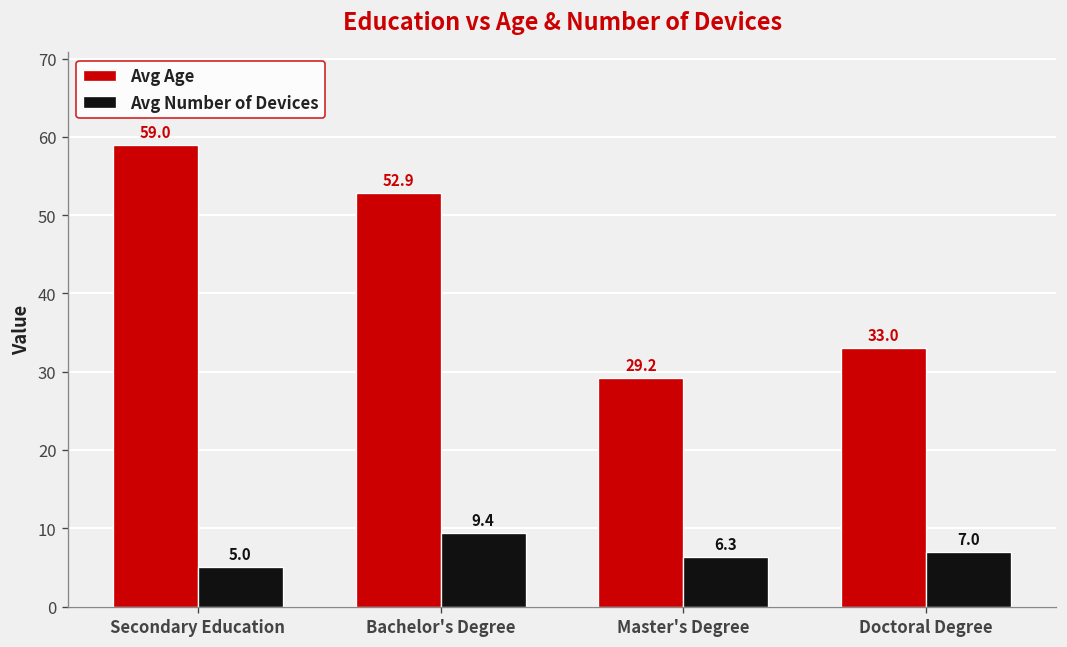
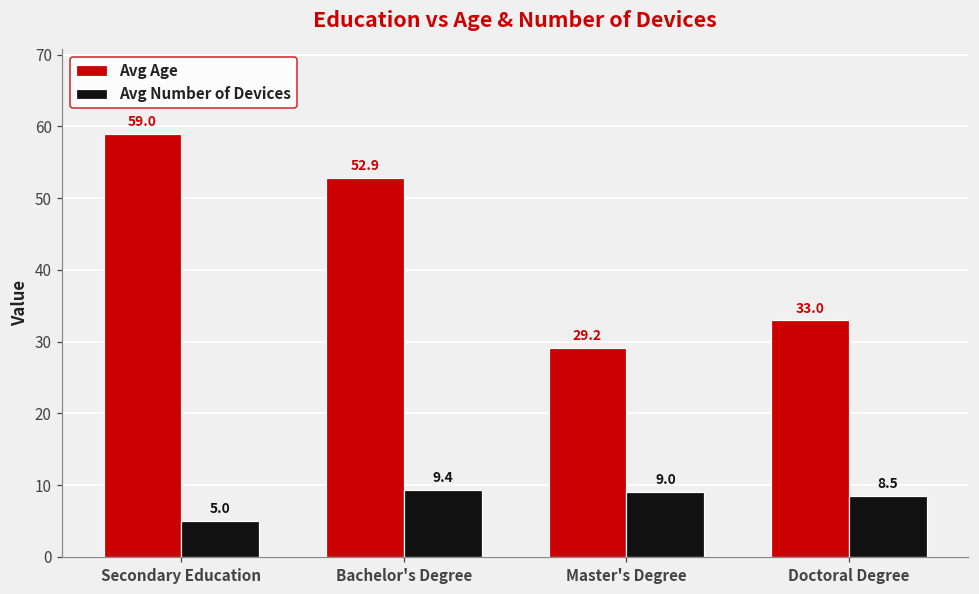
Avg Number of Devices, Master's Degree: 6.3 -> 9.0
Avg Number of Devices, Doctoral Degree: 7.0 -> 8.5
